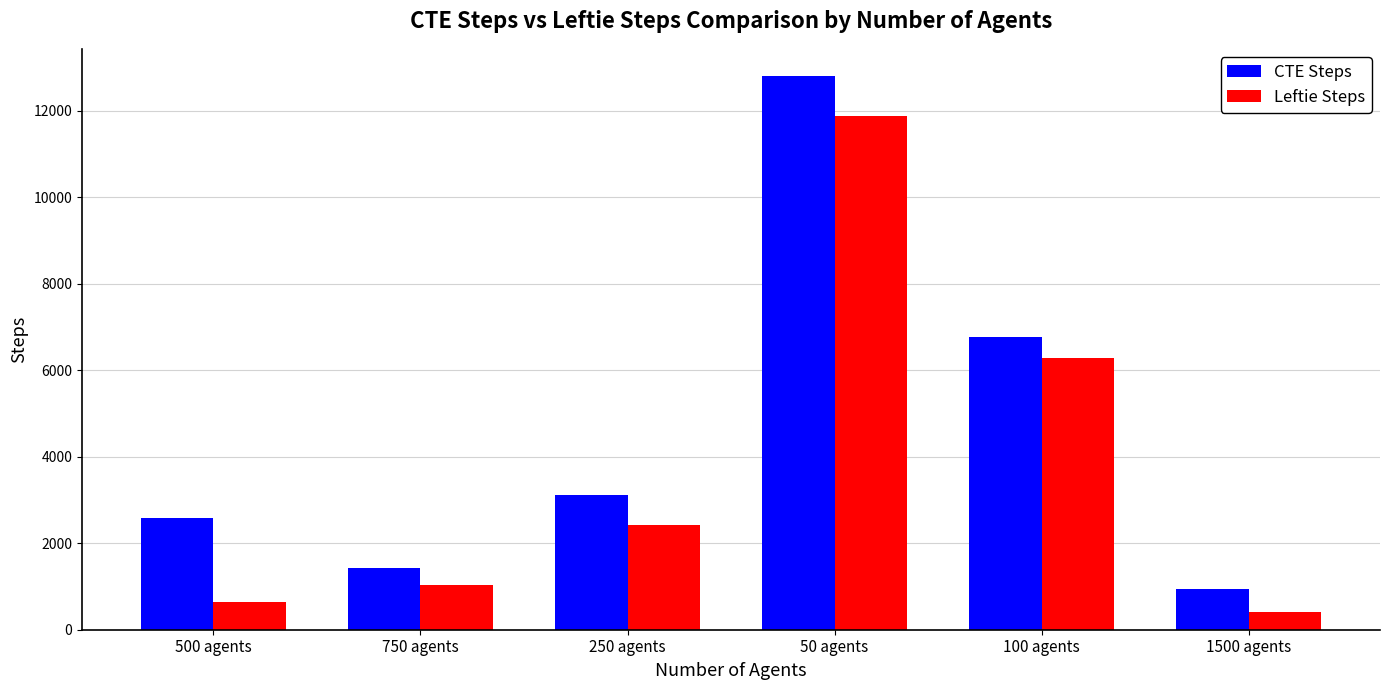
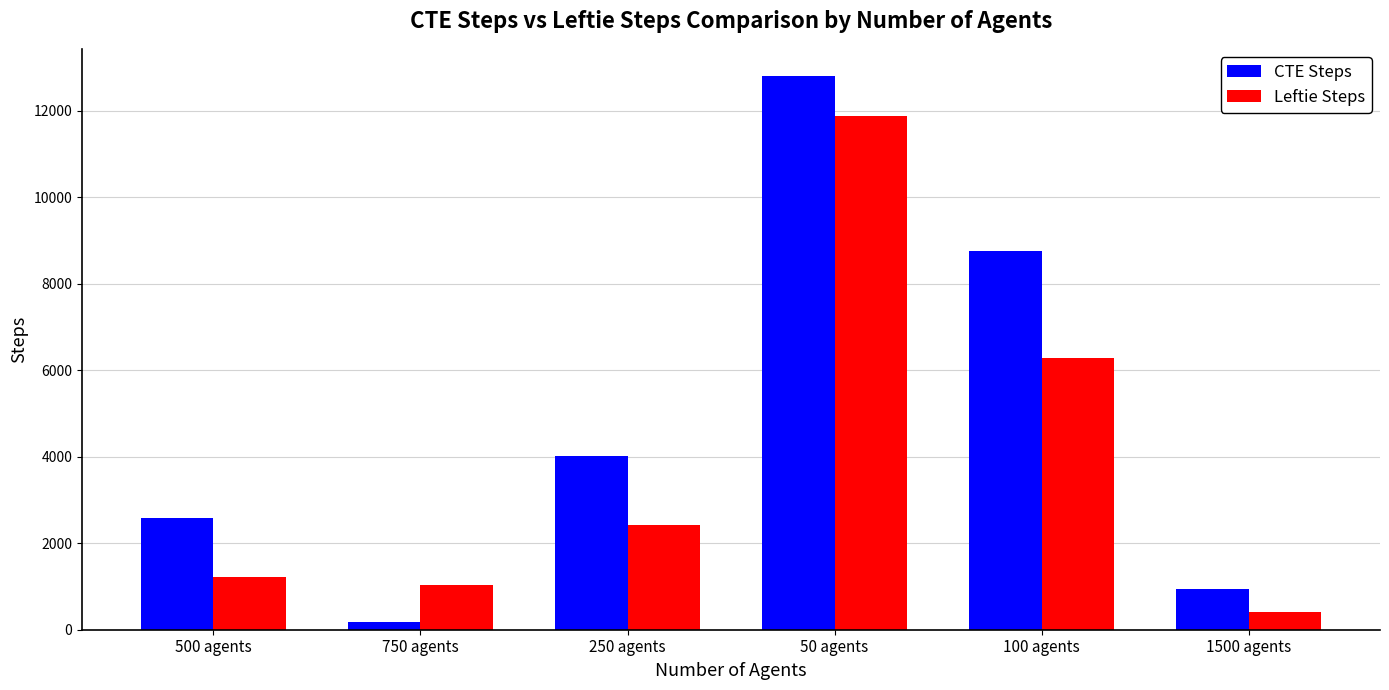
Leftie Steps, 500 agents: 600 -> 1200
CTE Steps, 750 agents: 1400 -> 200
CTE Steps, 250 agents: 3100 -> 4000
CTE Steps, 100 agents: 6800 -> 8800
